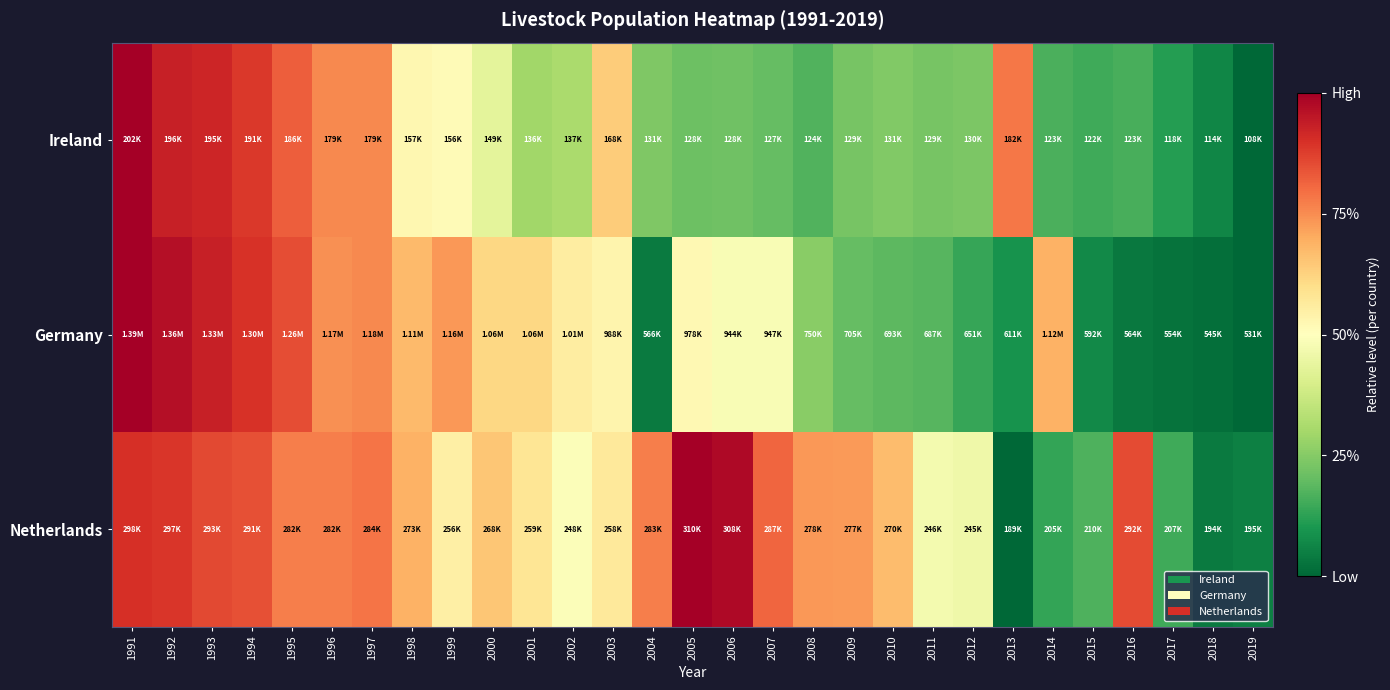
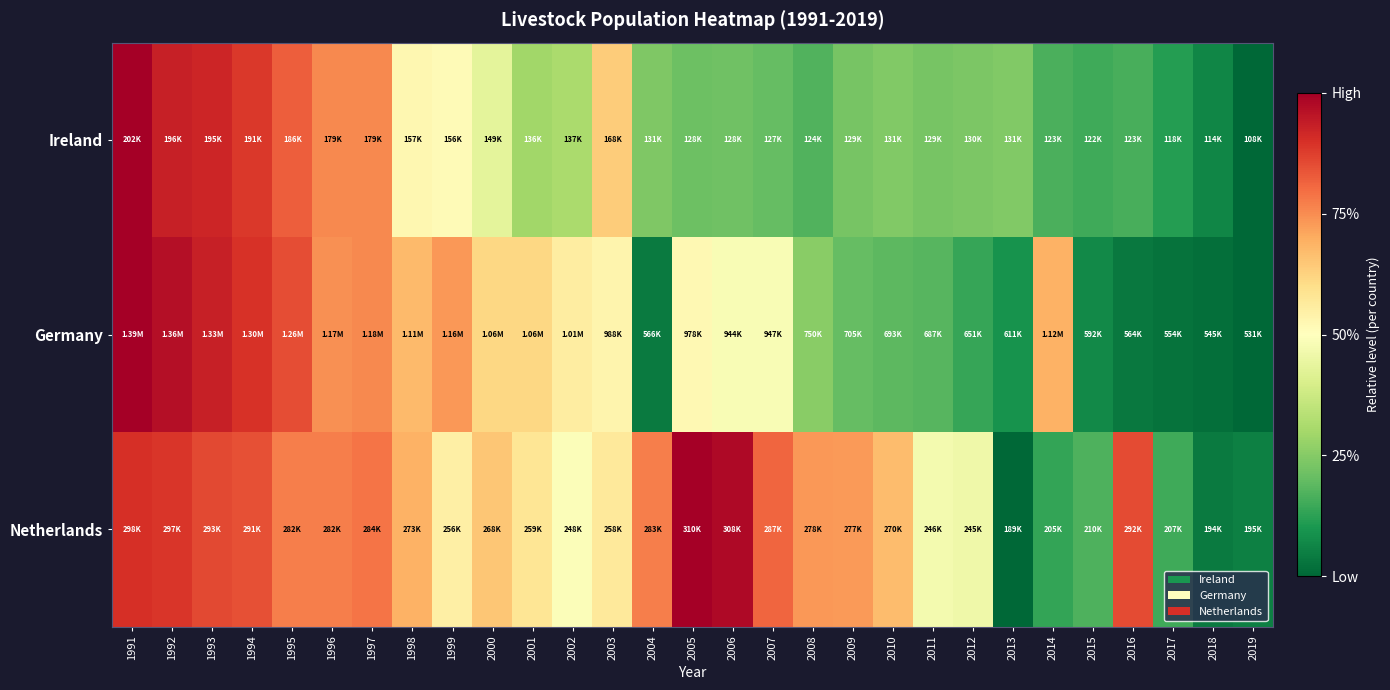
Ireland, 2013: 182K -> 131K
